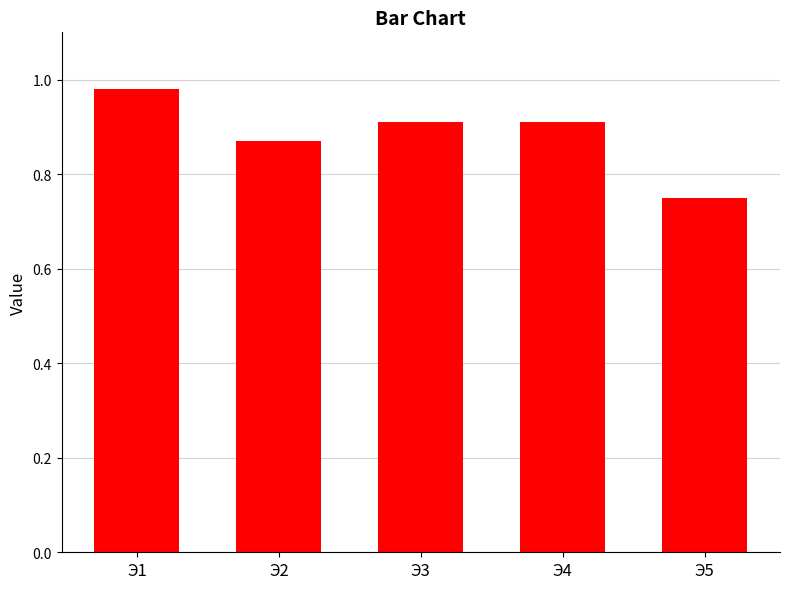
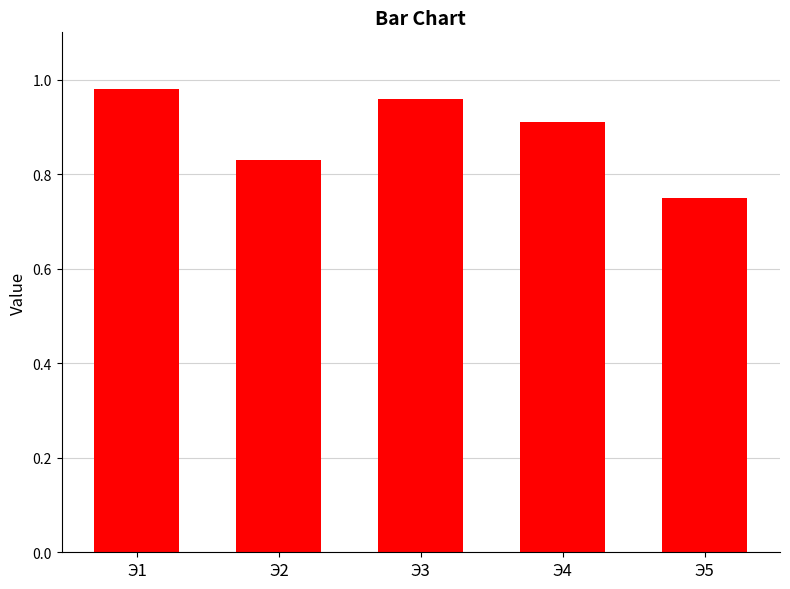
Э2: 0.87 -> 0.83
Э3: 0.91 -> 0.96
